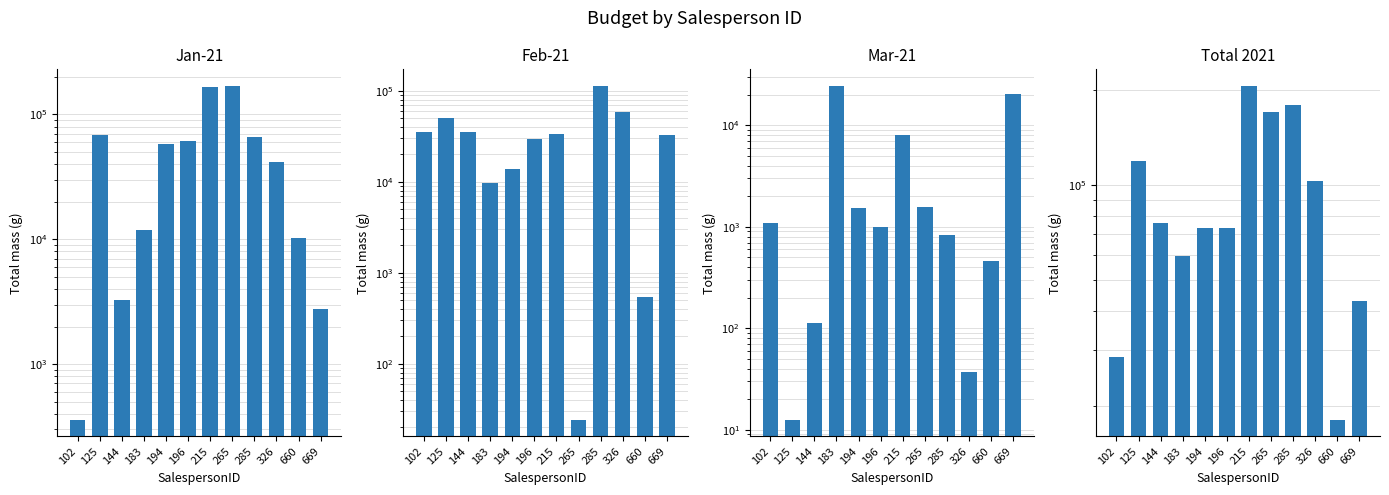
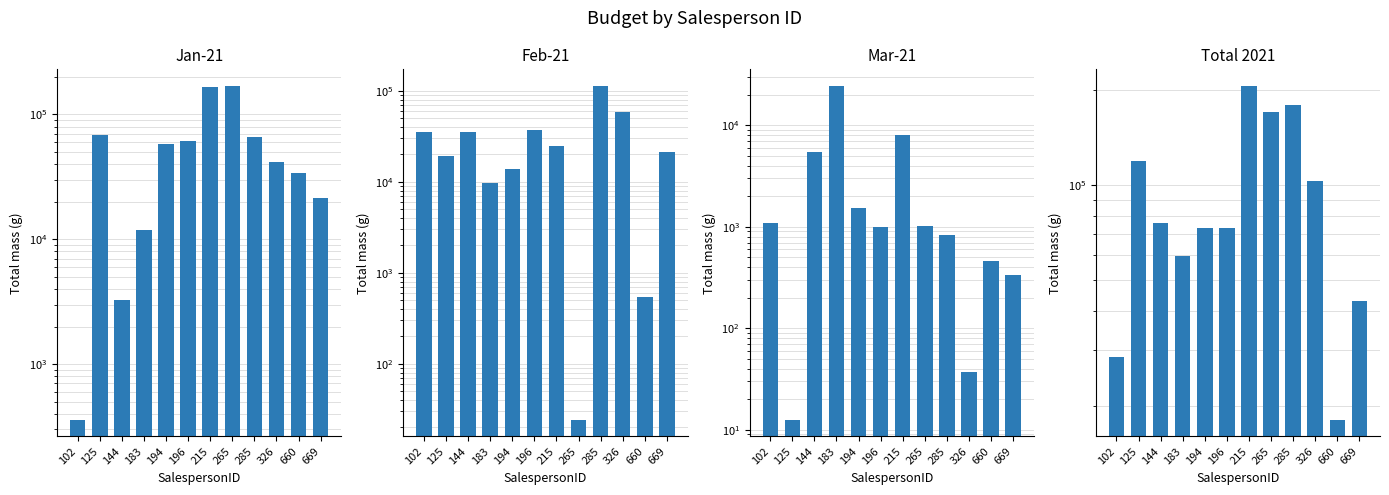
Jan-21, 660: 10000 -> 34000
Jan-21, 669: 2800 -> 21000
Feb-21, 125: 50000 -> 19000
Feb-21, 196: 29000 -> 37000
Feb-21, 215: 33000 -> 25000
Feb-21, 669: 33000 -> 21000
Mar-21, 144: 110 -> 6000
Mar-21, 265: 1600 -> 1000
Mar-21, 669: 21000 -> 340
